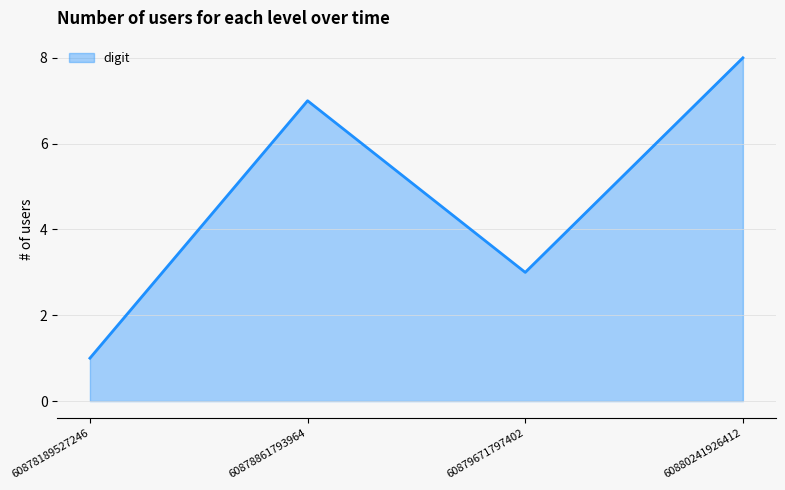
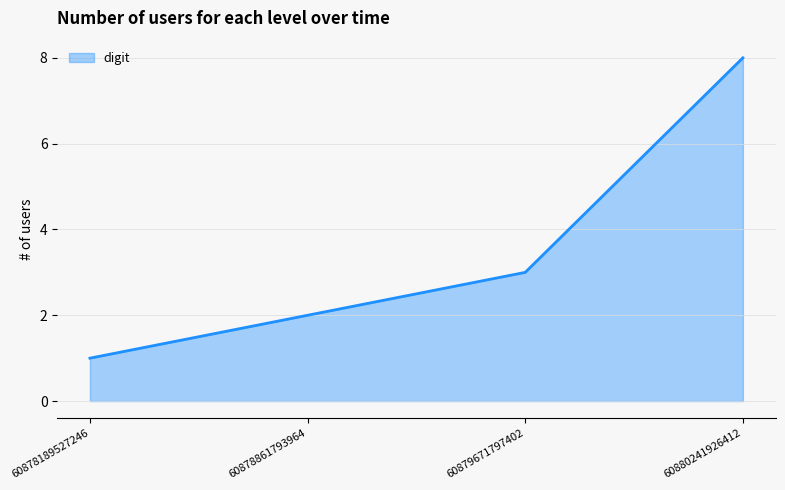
60878861793964: 7 -> 2
